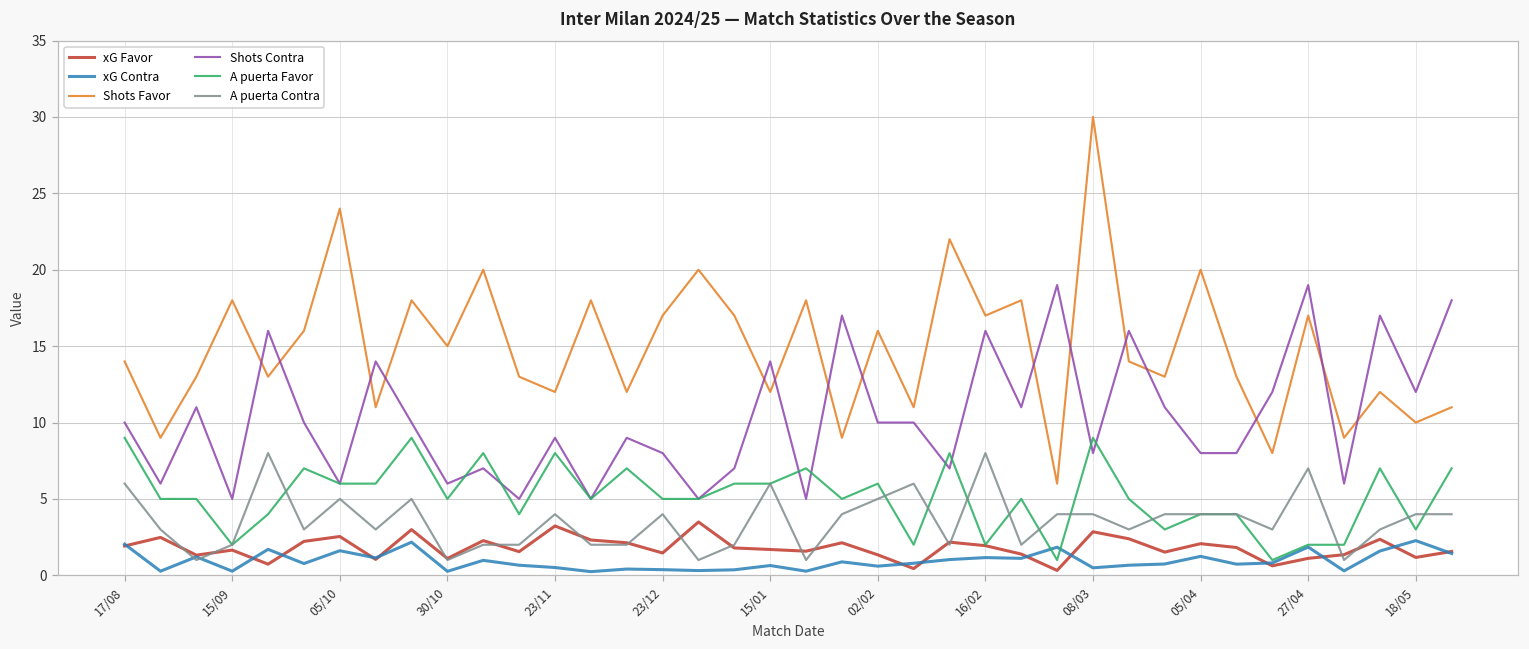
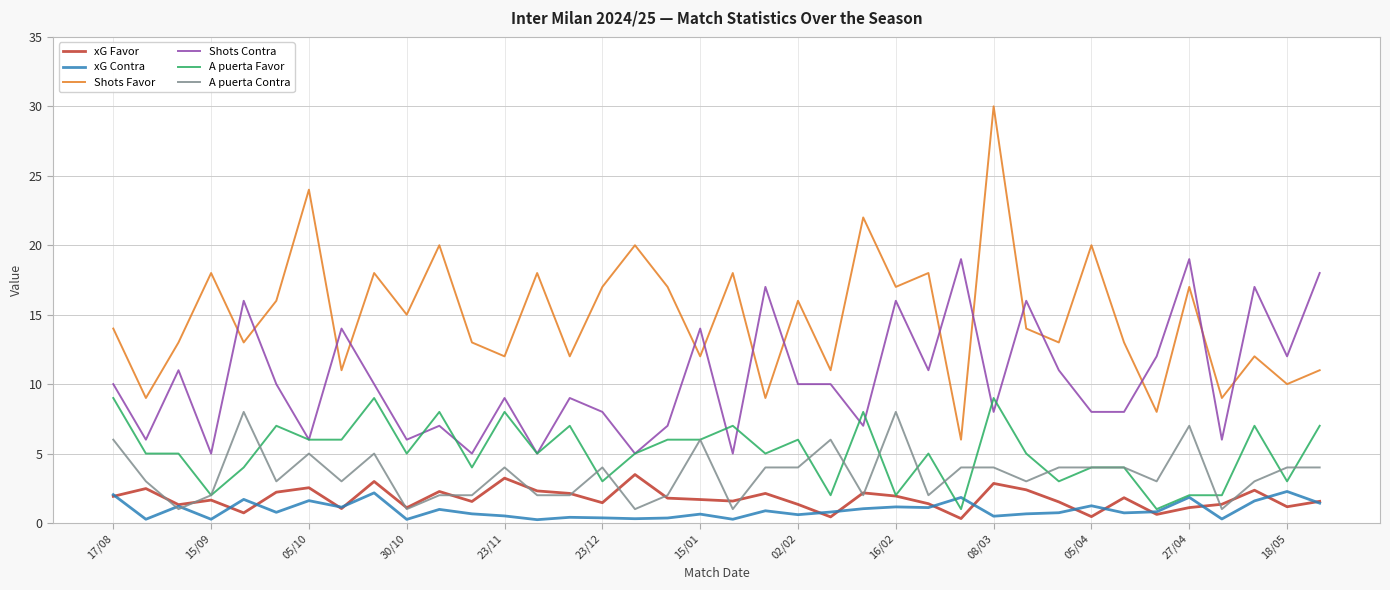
A puerta Favor, 23/12: 5 -> 3
A puerta Contra, 02/02: 5 -> 4
xG Favor, 05/04: 2.1 -> 0.5
